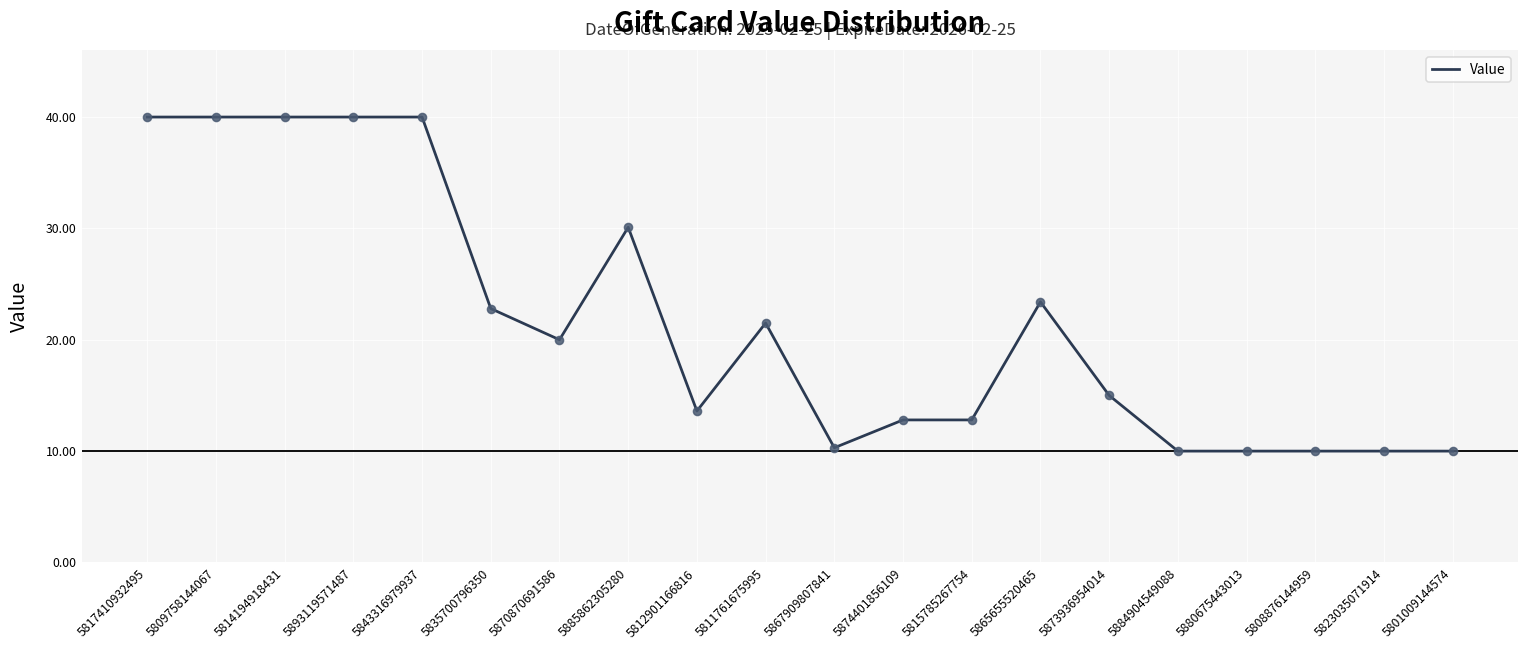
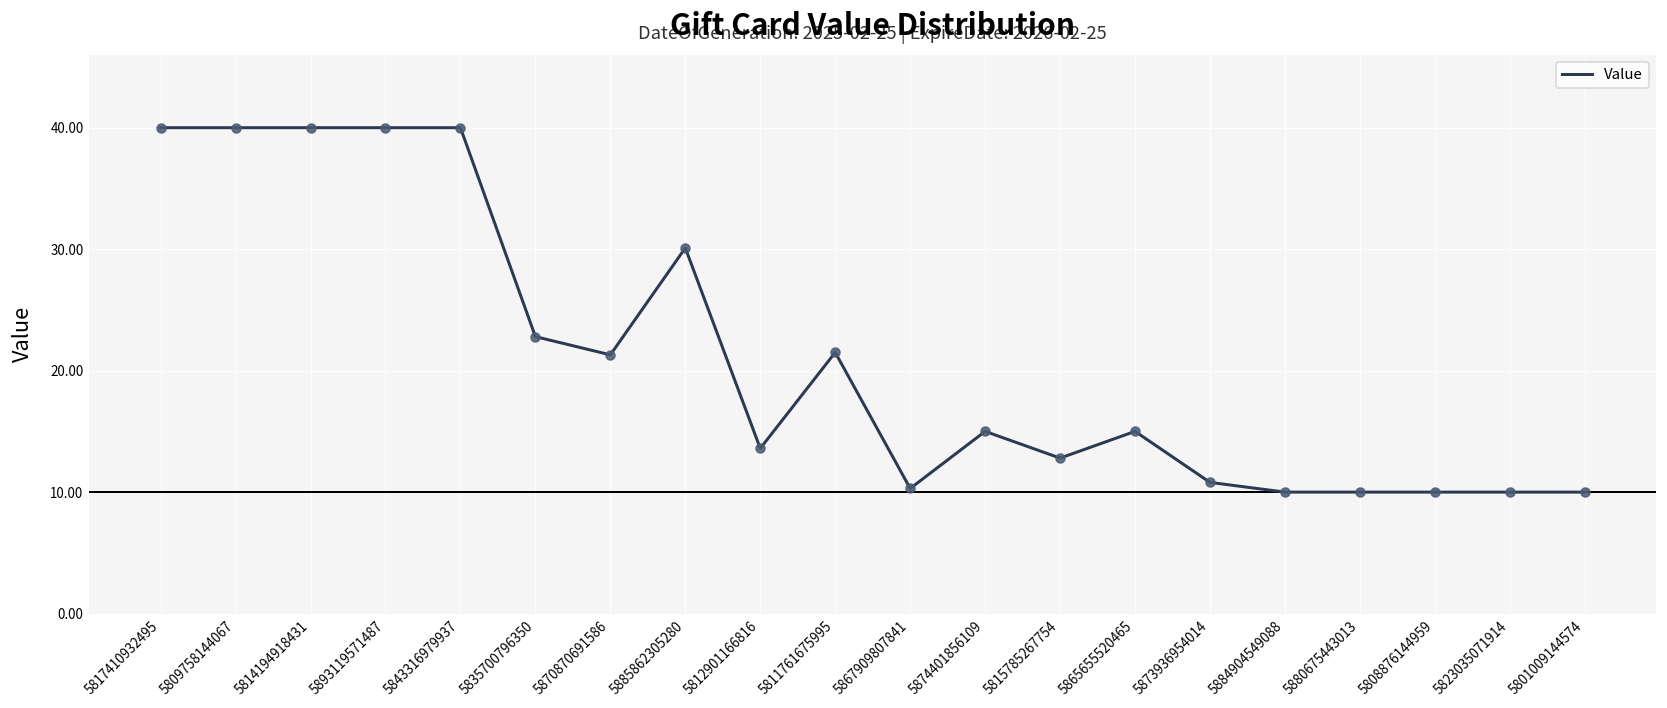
5870870691586: 20.0 -> 21.3
5874401856109: 12.8 -> 15.0
5865655520465: 23.4 -> 15.0
5873936954014: 15.0 -> 10.8
